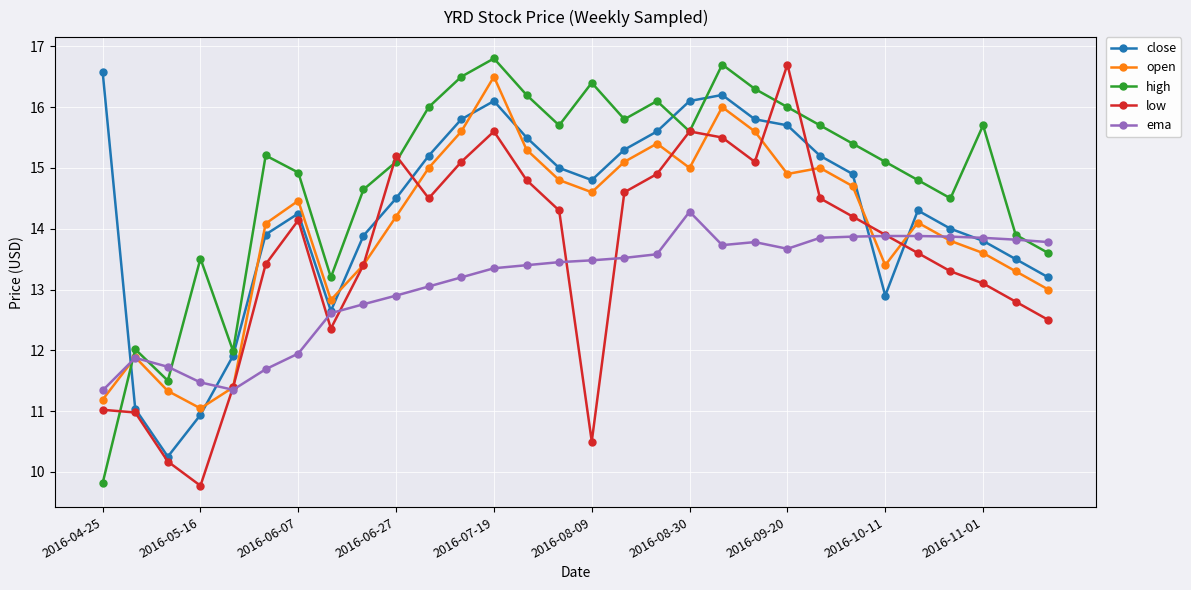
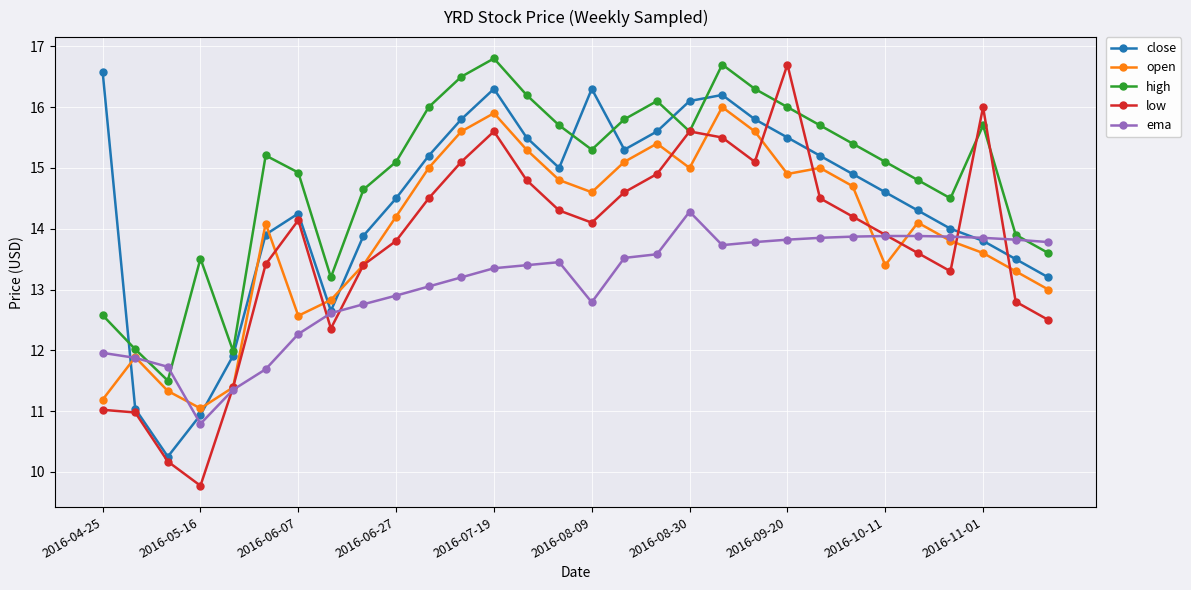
high, 2016-04-25: 9.8 -> 12.6
ema, 2016-04-25: 11.3 -> 12.0
ema, 2016-05-16: 11.5 -> 10.8
open, 2016-06-07: 14.5 -> 12.6
ema, 2016-06-07: 11.9 -> 12.3
low, 2016-06-27: 15.2 -> 13.8
close, 2016-07-19: 16.1 -> 16.3
open, 2016-07-19: 16.5 -> 15.9
close, 2016-08-09: 14.8 -> 16.3
high, 2016-08-09: 16.4 -> 15.3
low, 2016-08-09: 10.5 -> 14.1
ema, 2016-08-09: 13.5 -> 12.8
close, 2016-09-20: 15.7 -> 15.5
ema, 2016-09-20: 13.7 -> 13.8
close, 2016-10-11: 12.9 -> 14.6
low, 2016-11-01: 13.1 -> 16.0
